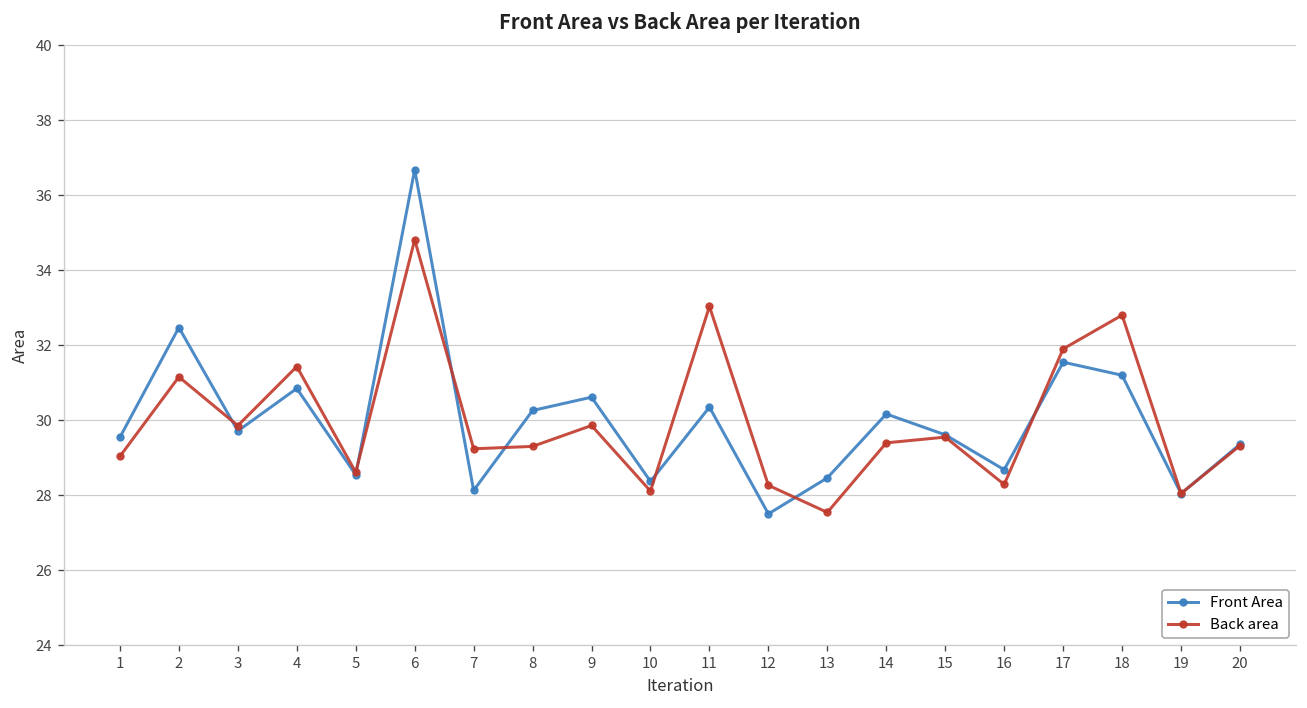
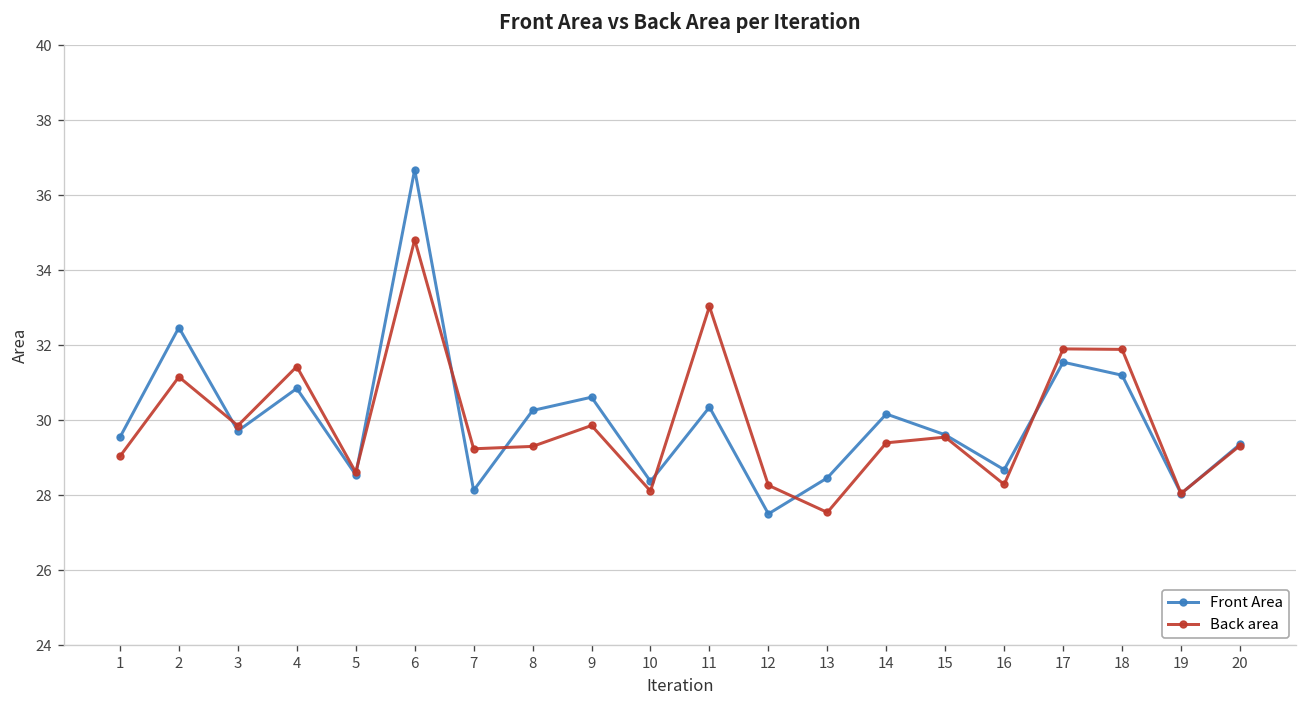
Back area, 18: 32.8 -> 31.9
